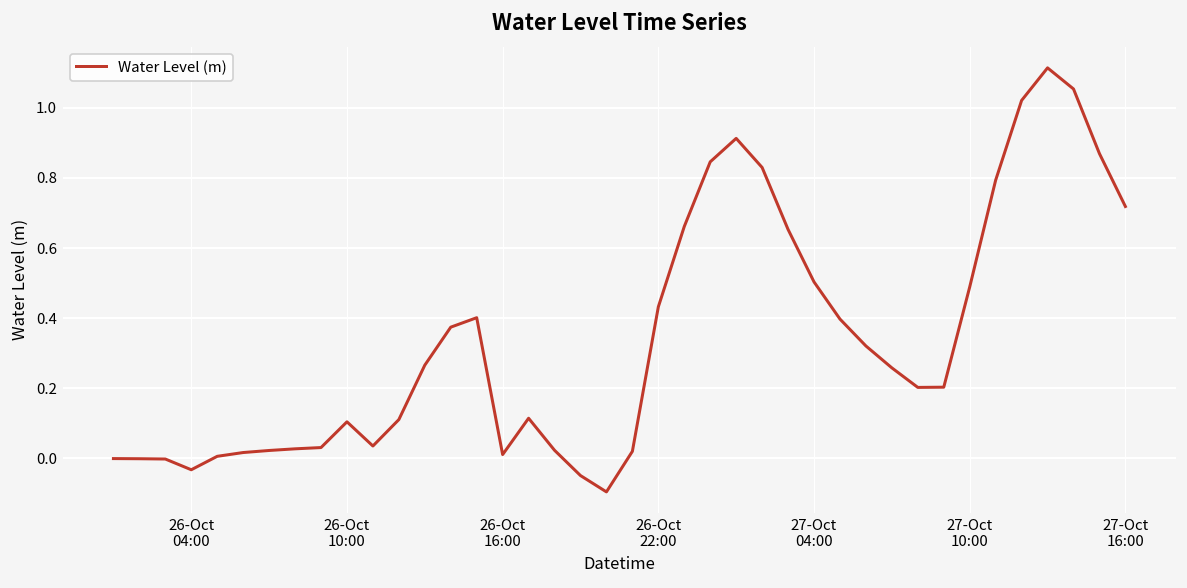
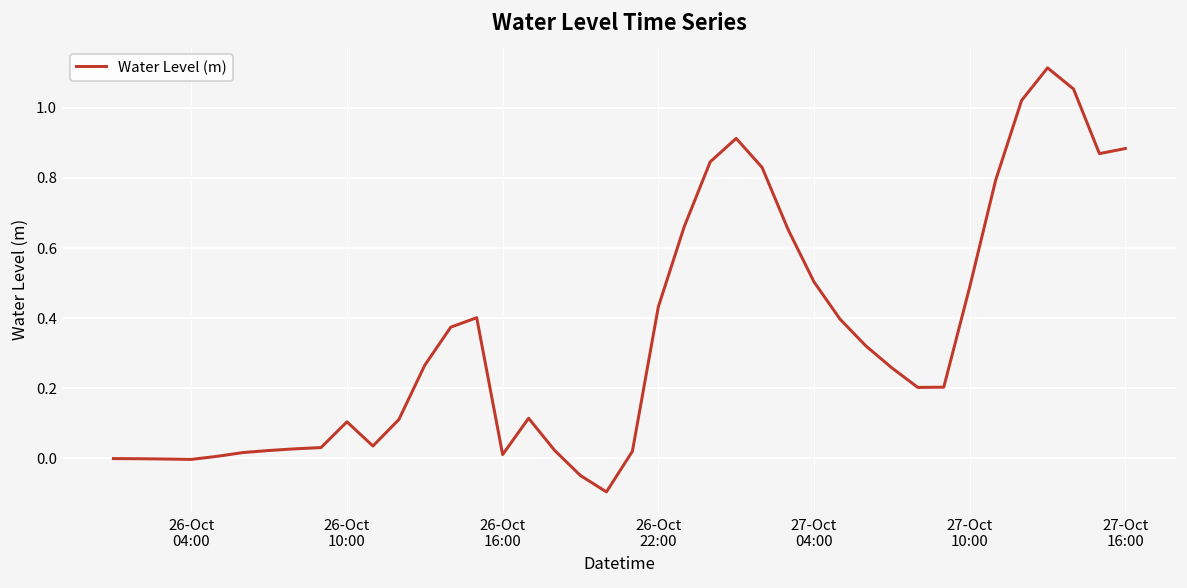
26-Oct 04:00: -0.03 -> 0.00
27-Oct 16:00: 0.72 -> 0.88
